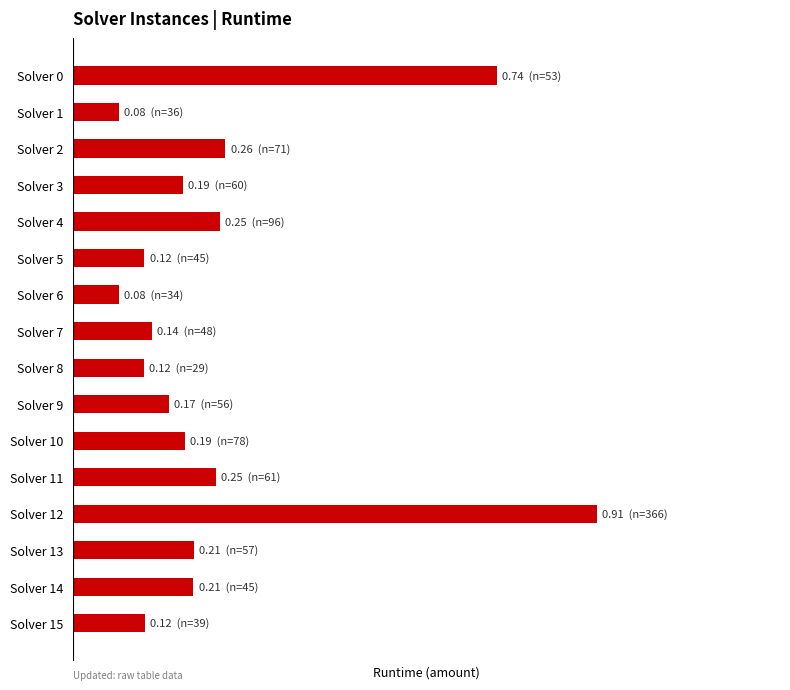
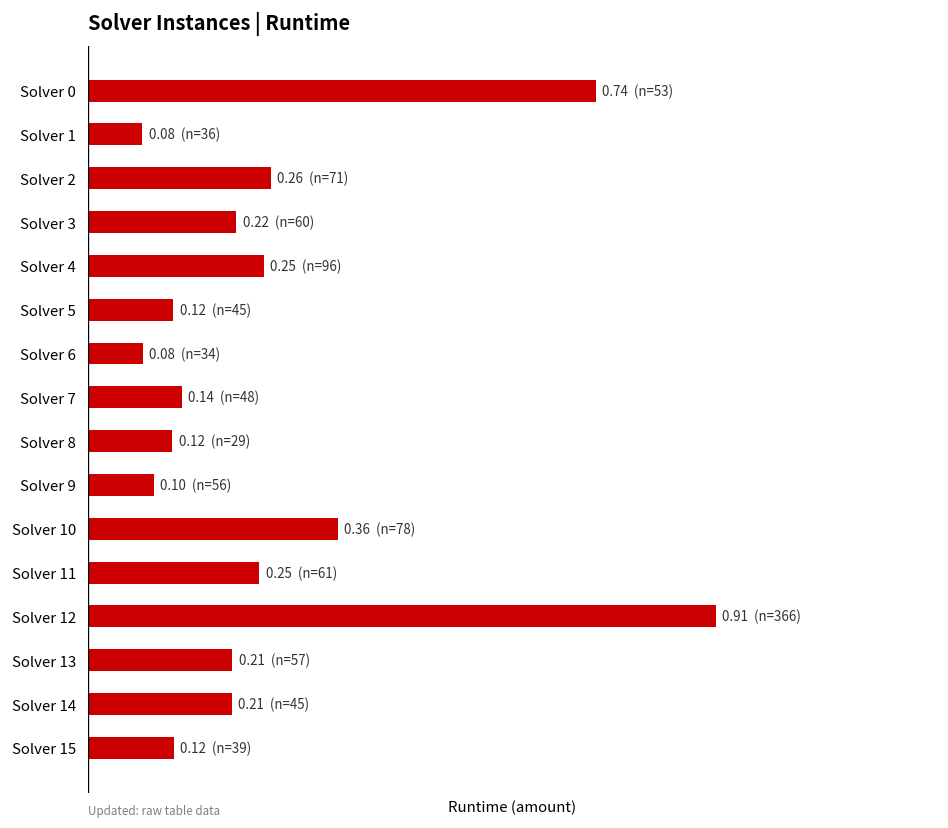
Solver 3: 0.19 -> 0.22
Solver 9: 0.17 -> 0.10
Solver 10: 0.19 -> 0.36
